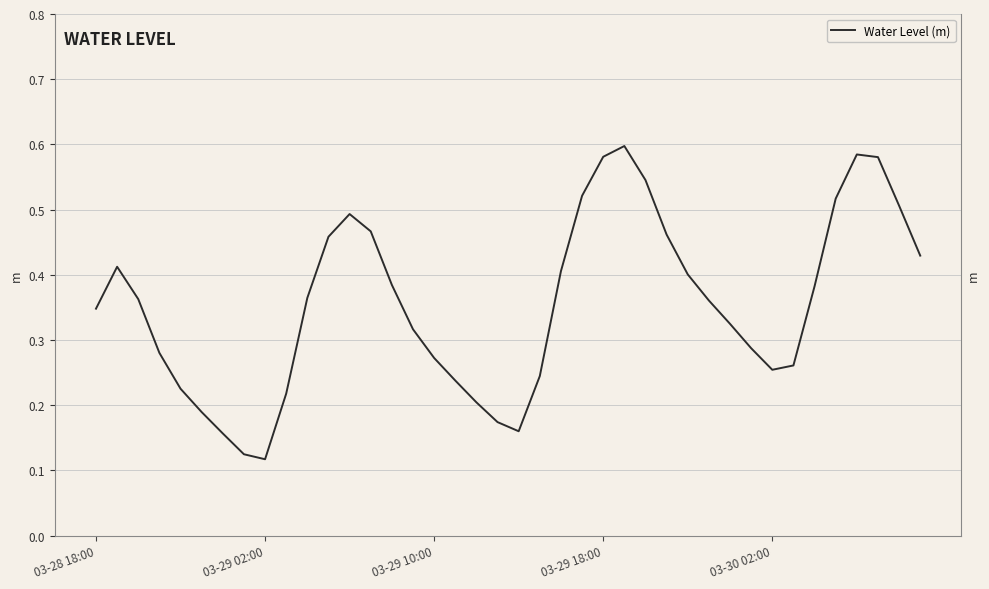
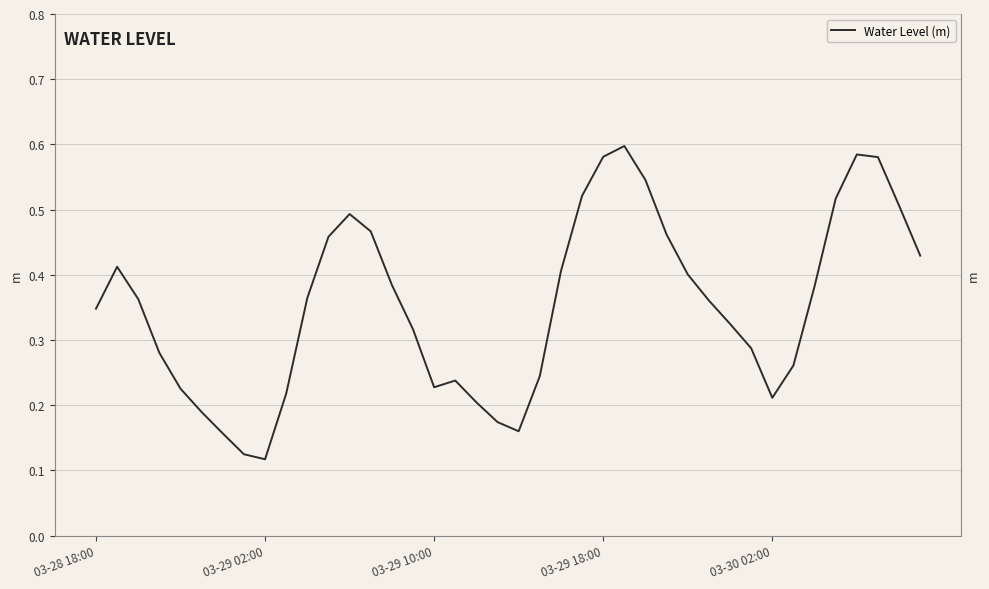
03-29 10:00: 0.27 -> 0.23
03-30 02:00: 0.25 -> 0.21
